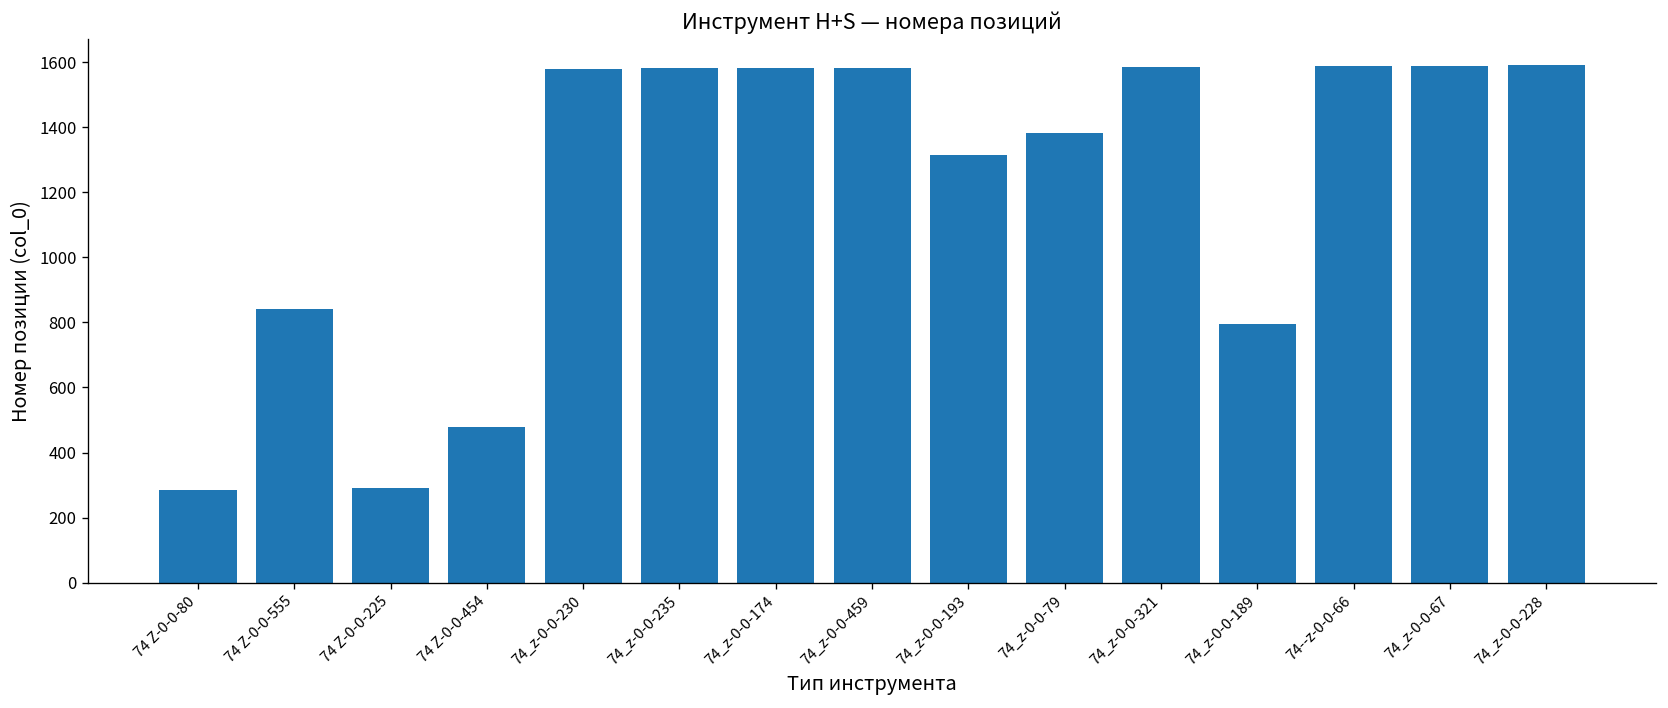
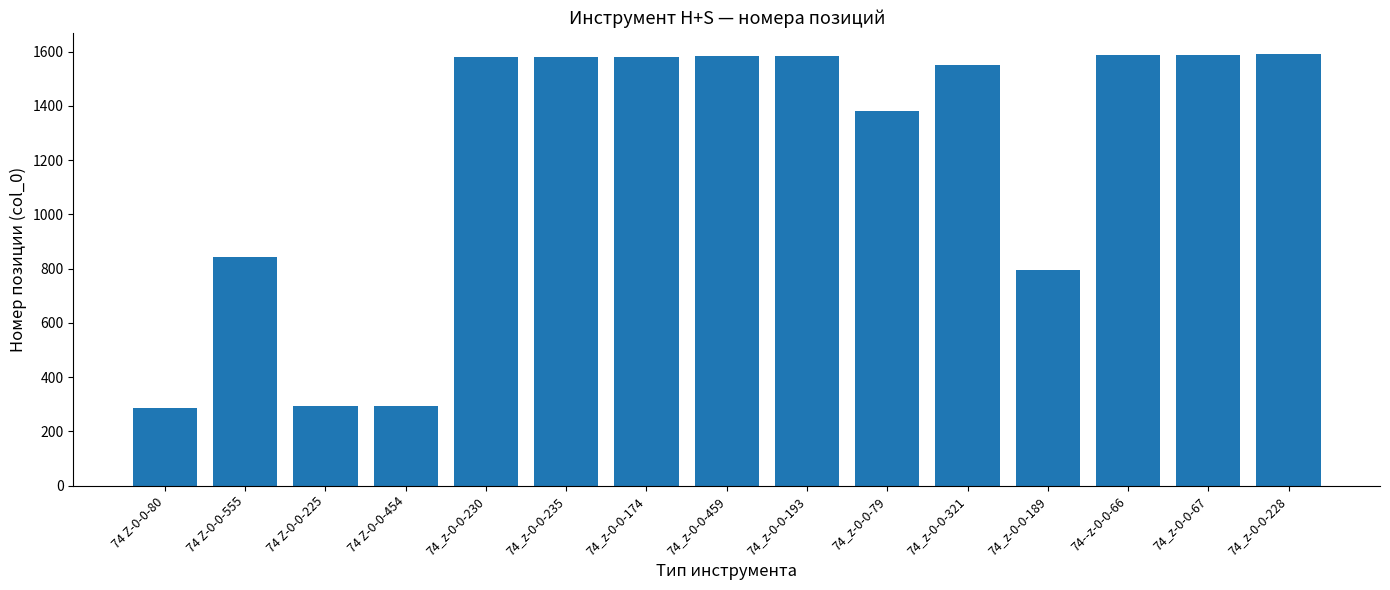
74 Z-0-0-454: 480 -> 290
74_z-0-0-193: 1310 -> 1580
74_z-0-0-321: 1590 -> 1550
